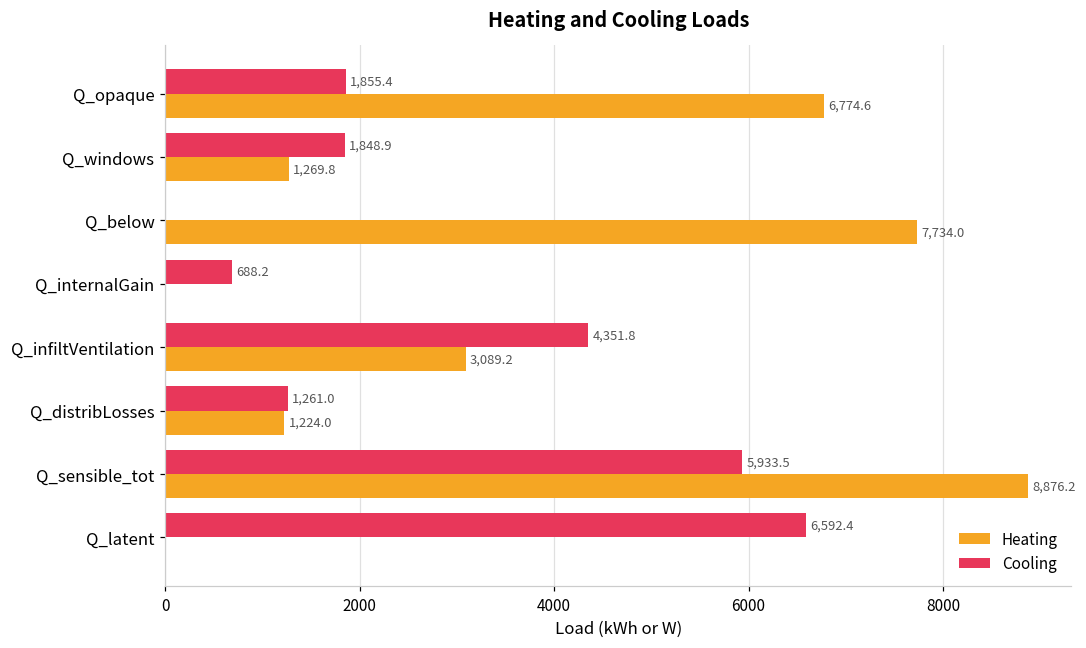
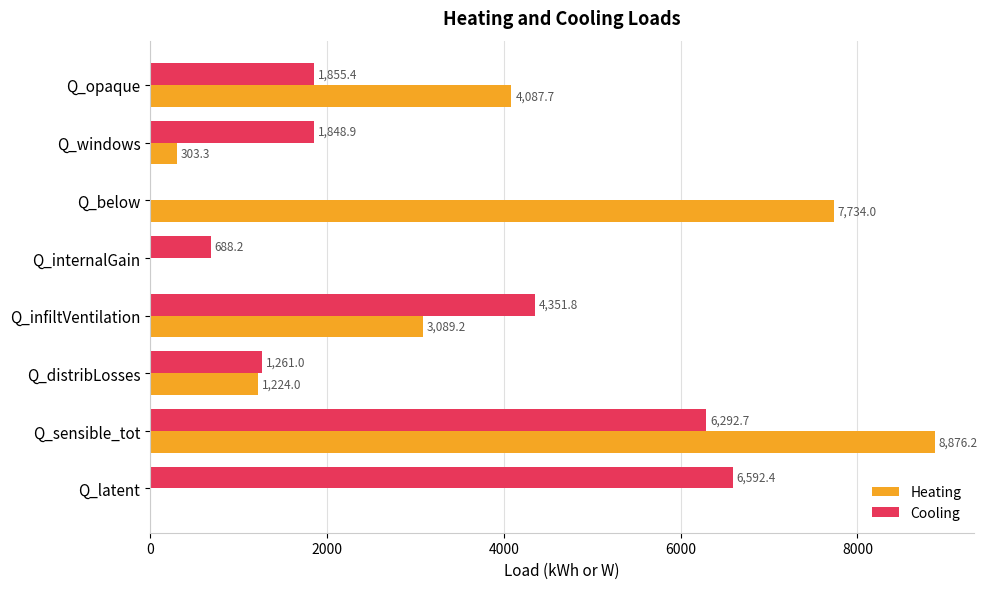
Heating, Q_opaque: 6,774.6 -> 4,087.7
Heating, Q_windows: 1,269.8 -> 303.3
Cooling, Q_sensible_tot: 5,933.5 -> 6,292.7
